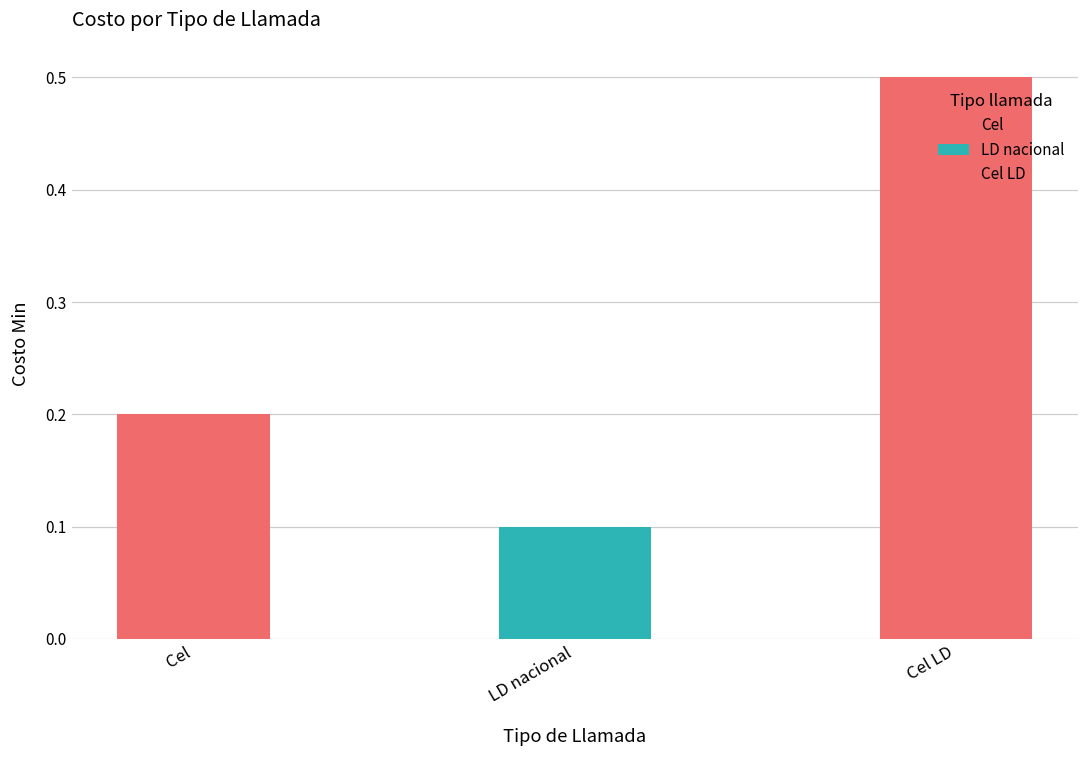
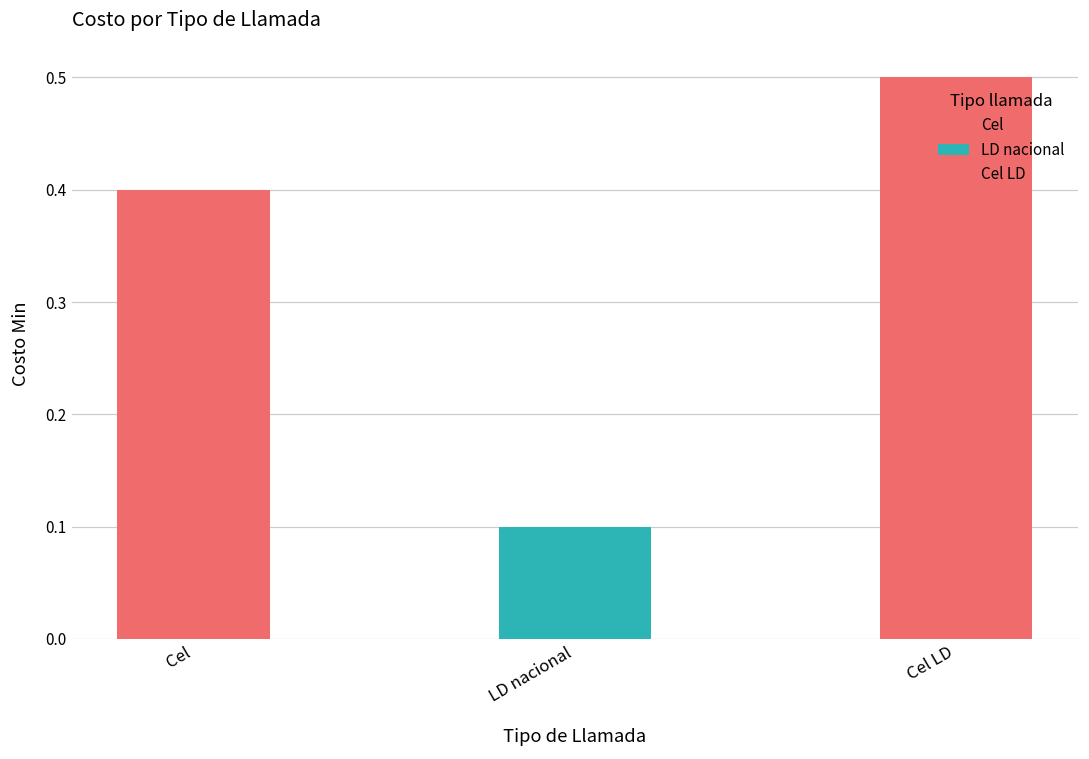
Cel: 0.2 -> 0.4
